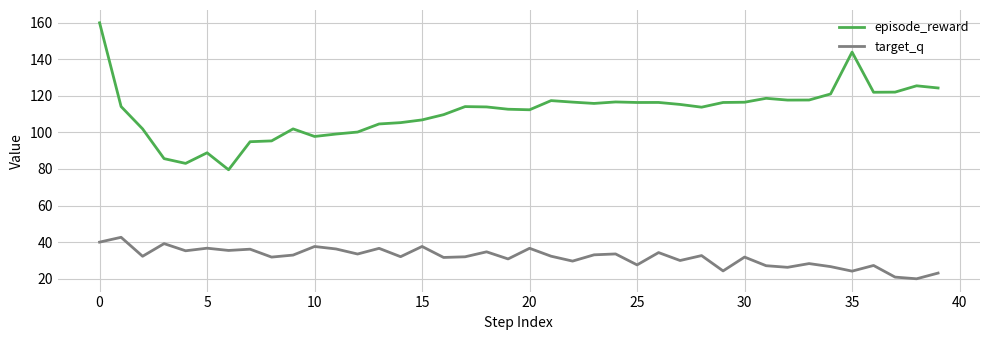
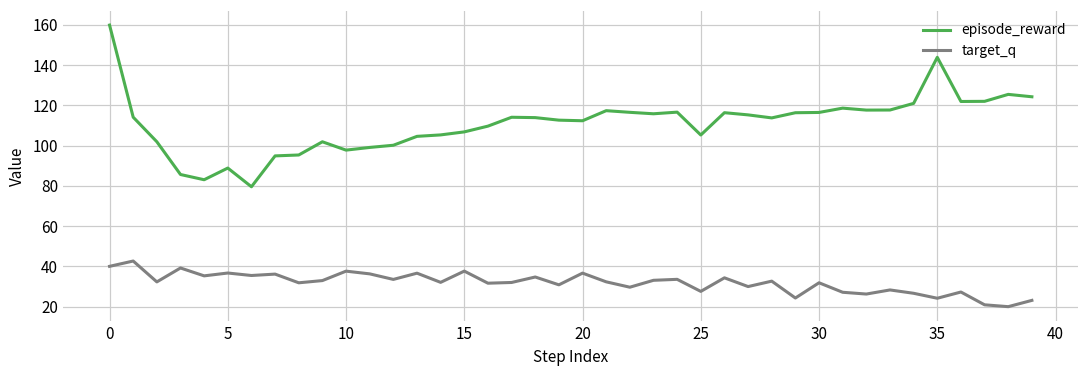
episode_reward, 25: 116 -> 105
